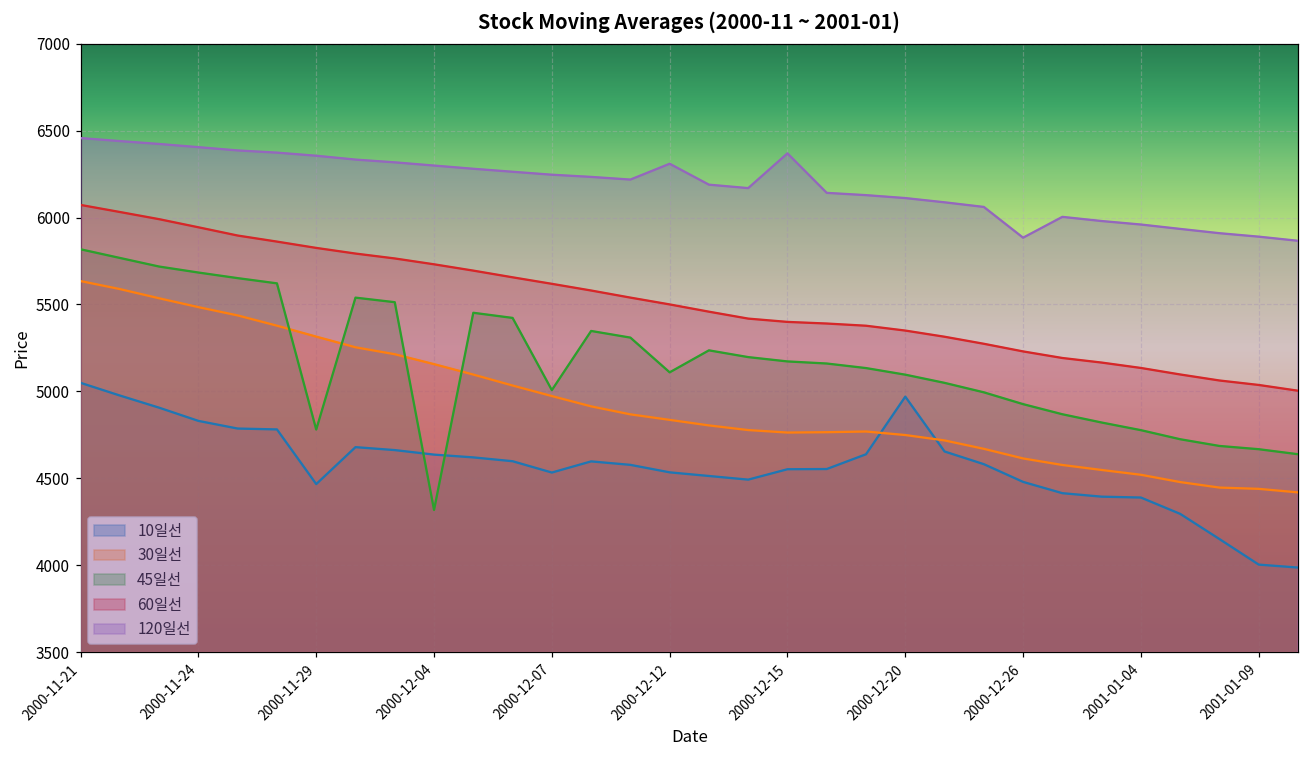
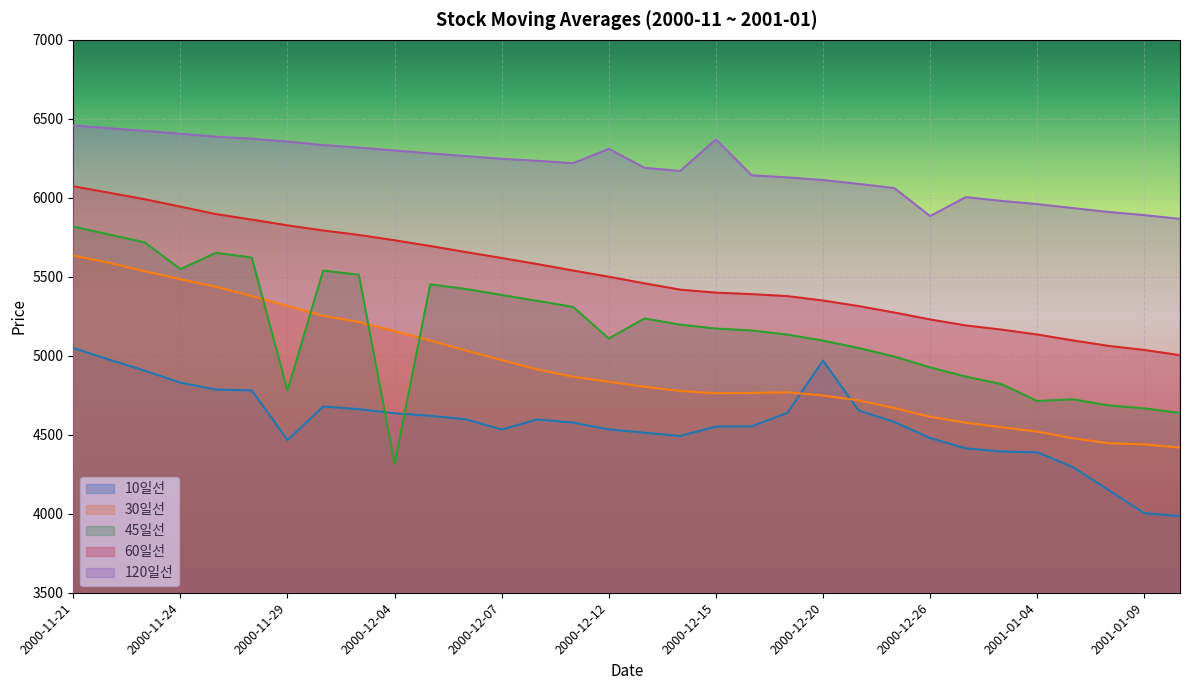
45일선, 2000-11-24: 5680 -> 5550
45일선, 2000-12-07: 5010 -> 5380
45일선, 2001-01-04: 4780 -> 4710
